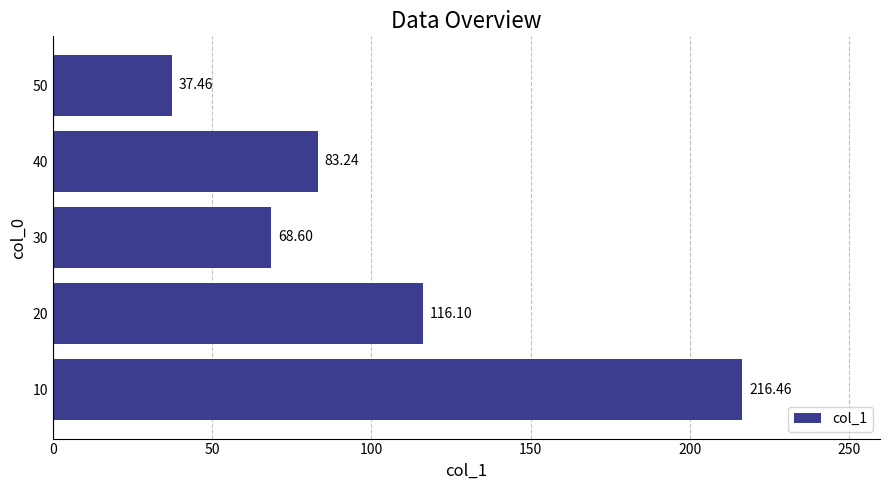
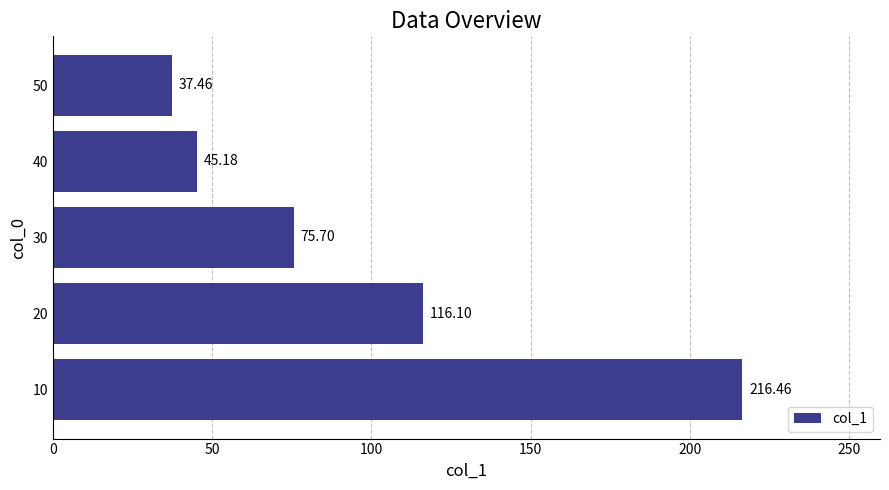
40: 83.24 -> 45.18
30: 68.60 -> 75.70
